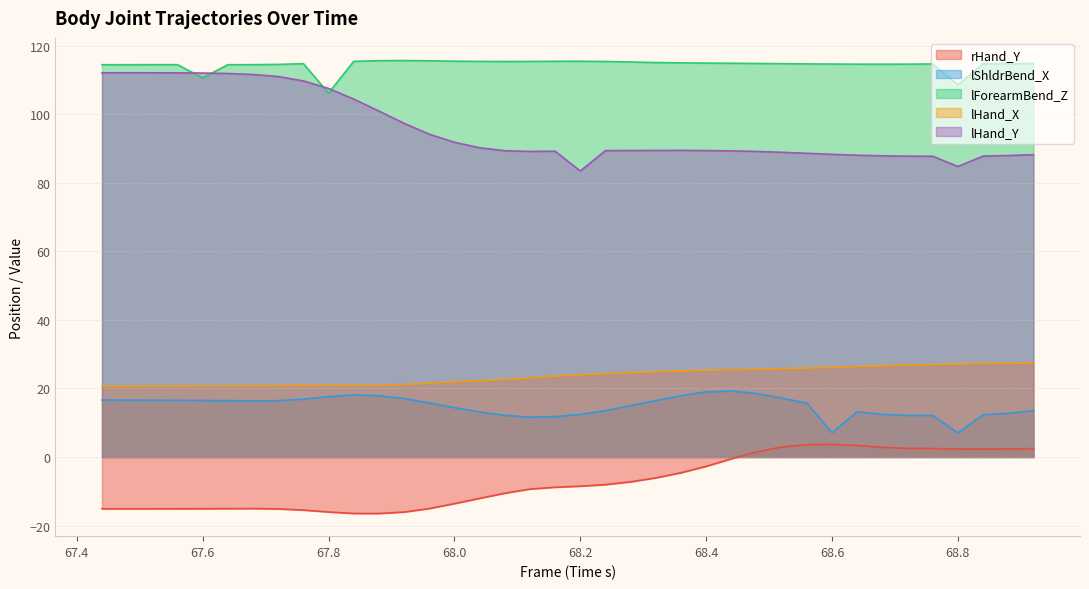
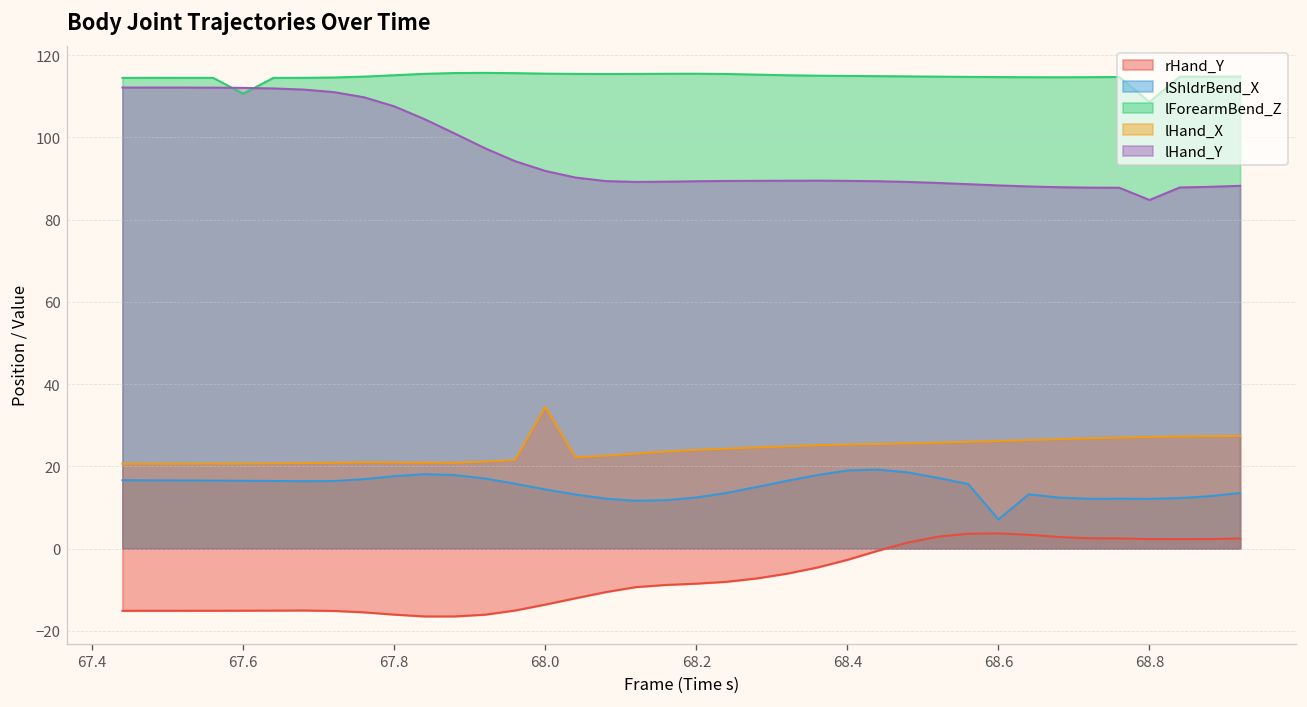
lForearmBend_Z, 67.8: 106 -> 115
lHand_X, 68.0: 22 -> 34
lHand_Y, 68.2: 83 -> 89
lShldrBend_X, 68.8: 7 -> 12
